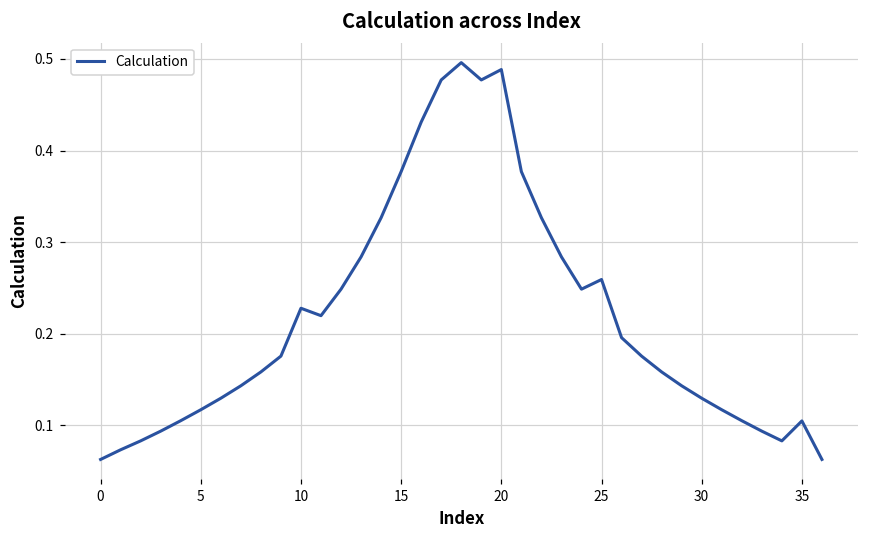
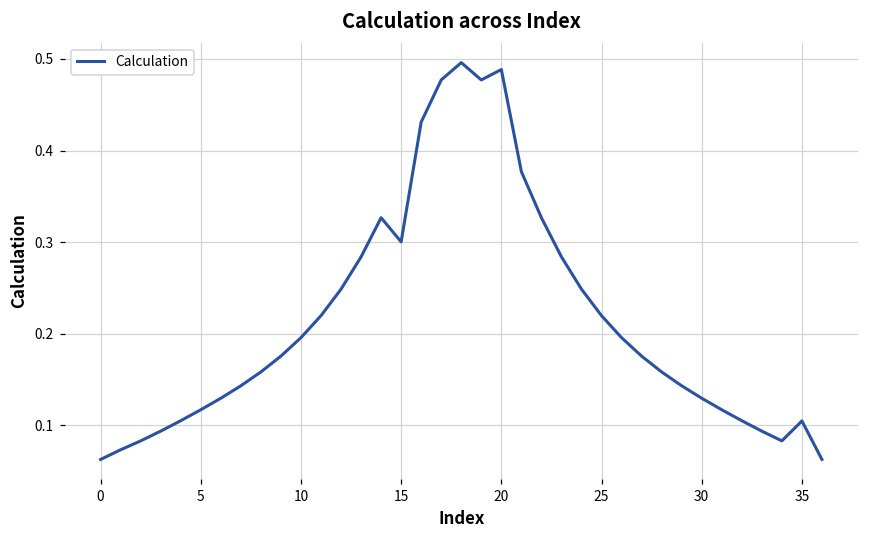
10: 0.23 -> 0.20
15: 0.38 -> 0.30
25: 0.26 -> 0.22
